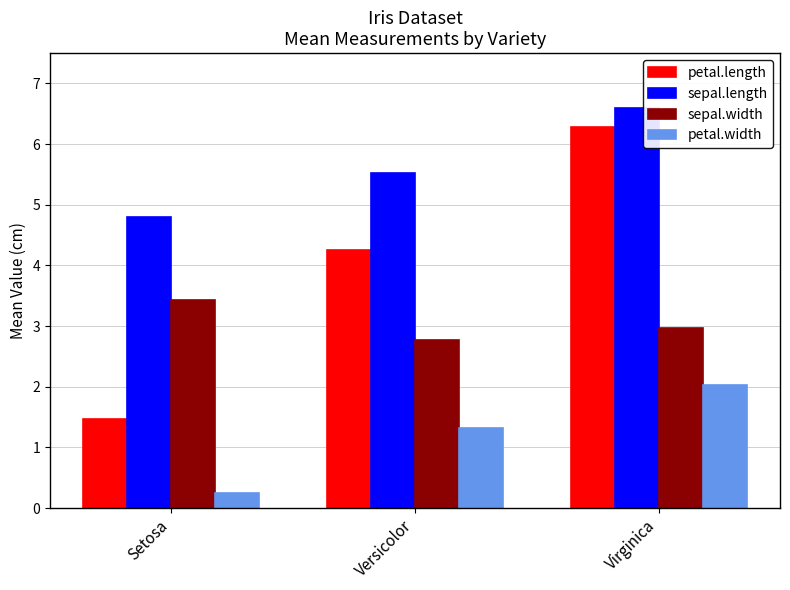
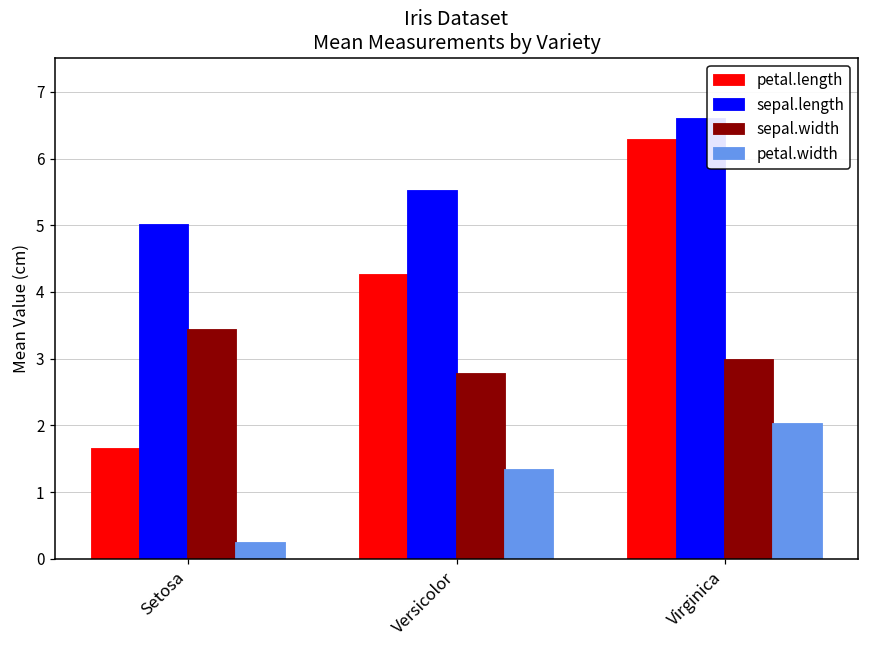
petal.length, Setosa: 1.5 -> 1.6
sepal.length, Setosa: 4.8 -> 5.0
